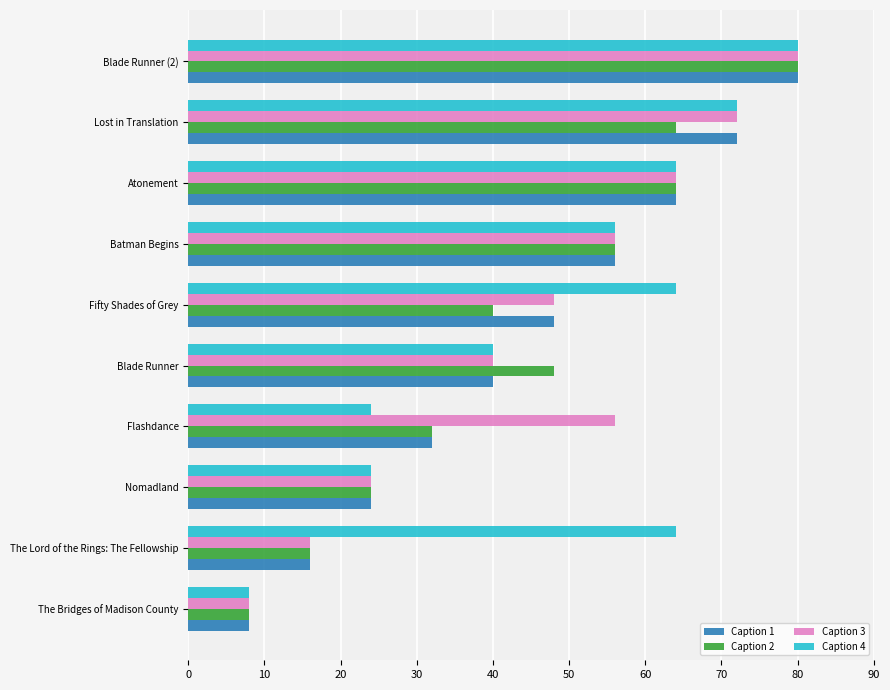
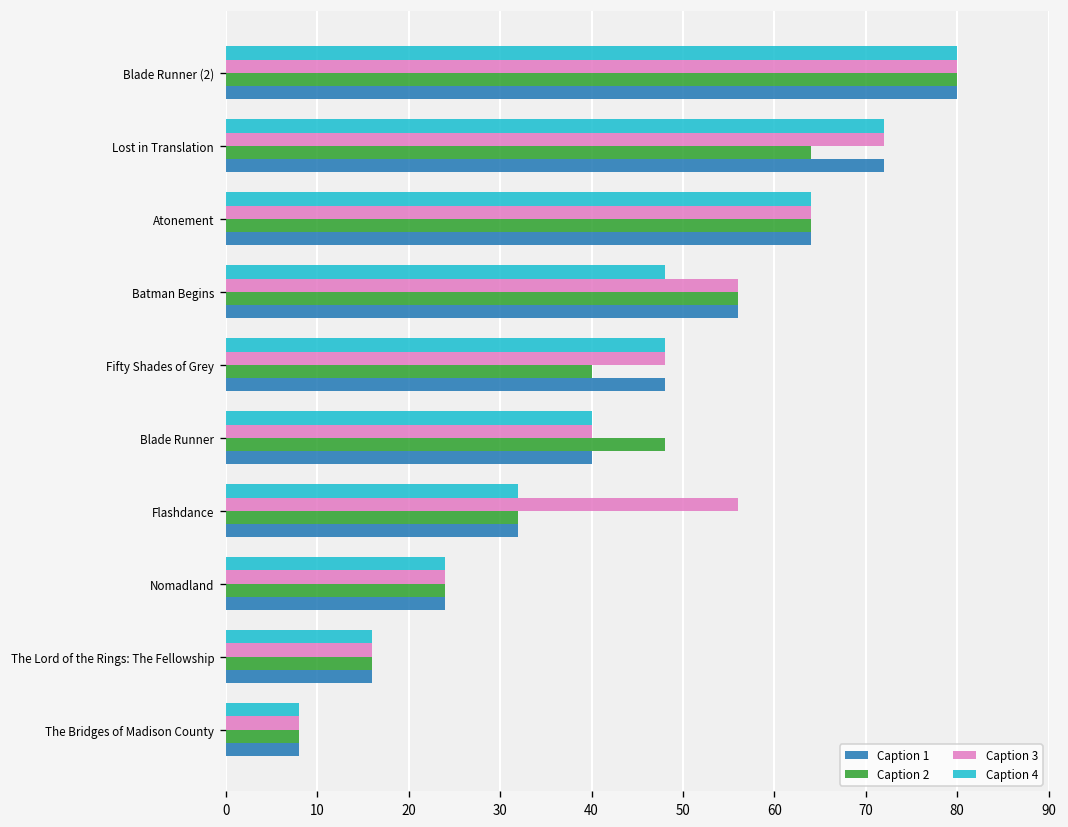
Caption 4, Batman Begins: 56 -> 48
Caption 4, Fifty Shades of Grey: 64 -> 48
Caption 4, Flashdance: 24 -> 32
Caption 4, The Lord of the Rings: The Fellowship: 64 -> 16
